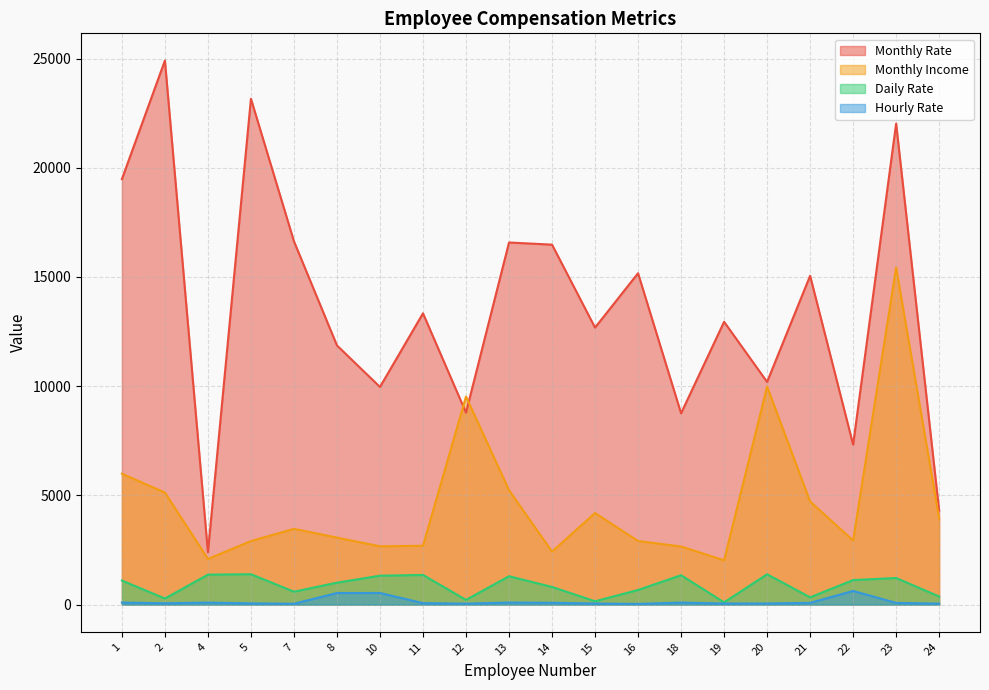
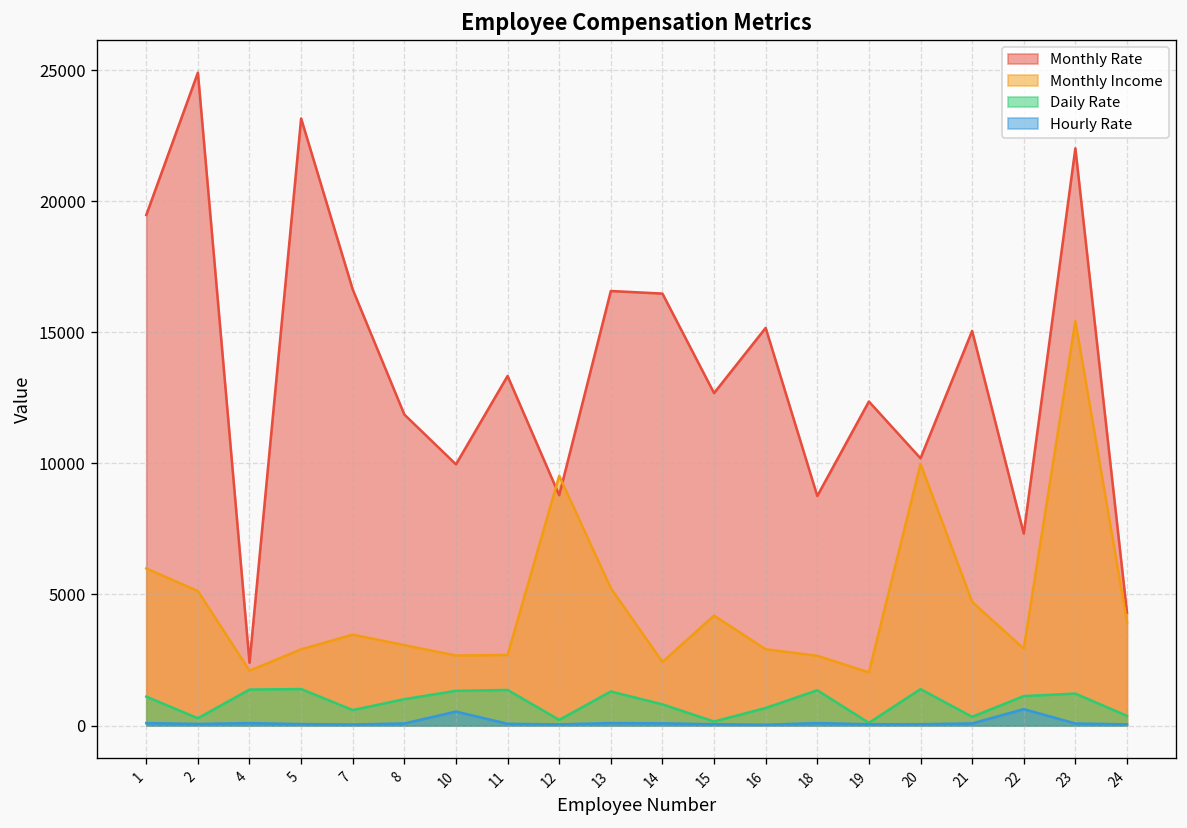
Hourly Rate, 8: 500 -> 100
Monthly Rate, 19: 12900 -> 12400
